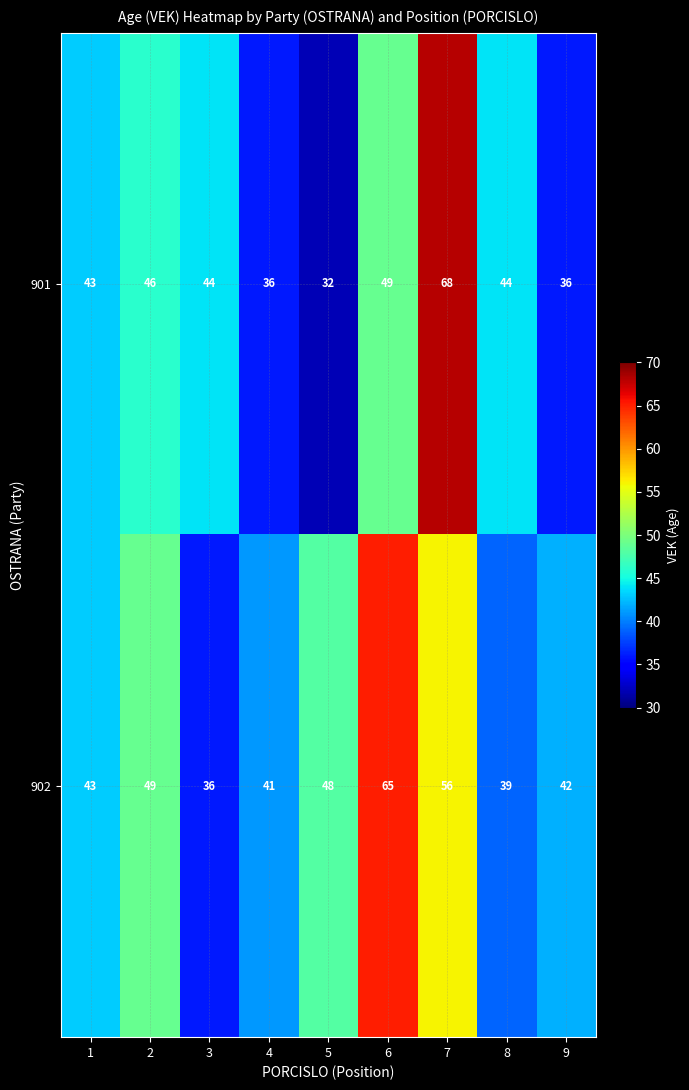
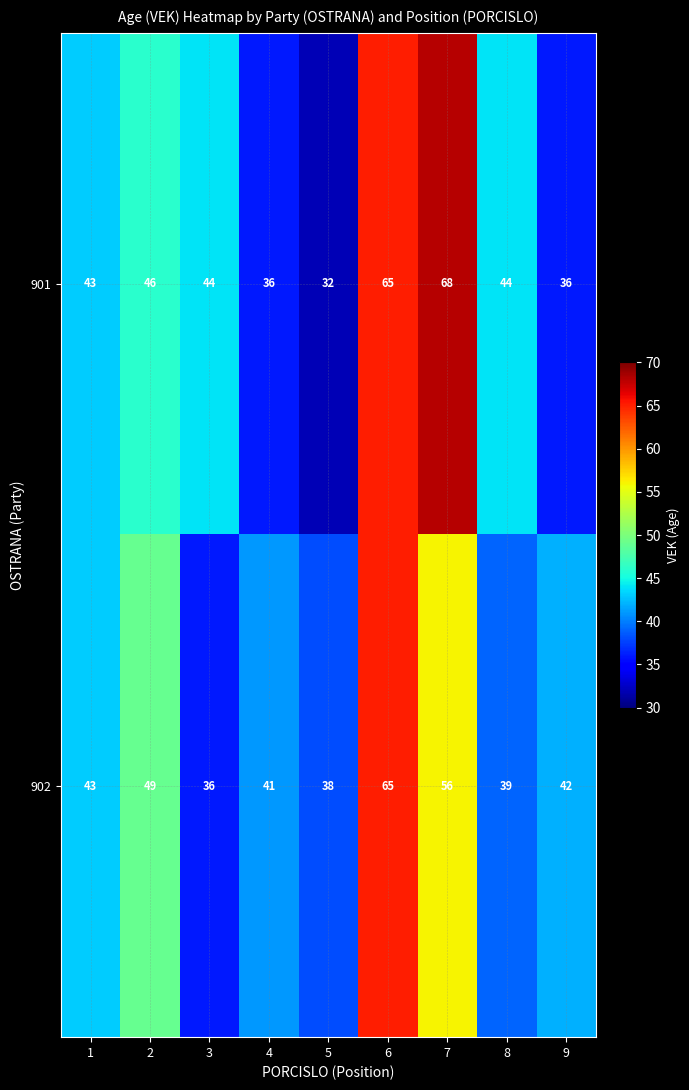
901, 6: 49 -> 65
902, 5: 48 -> 38
